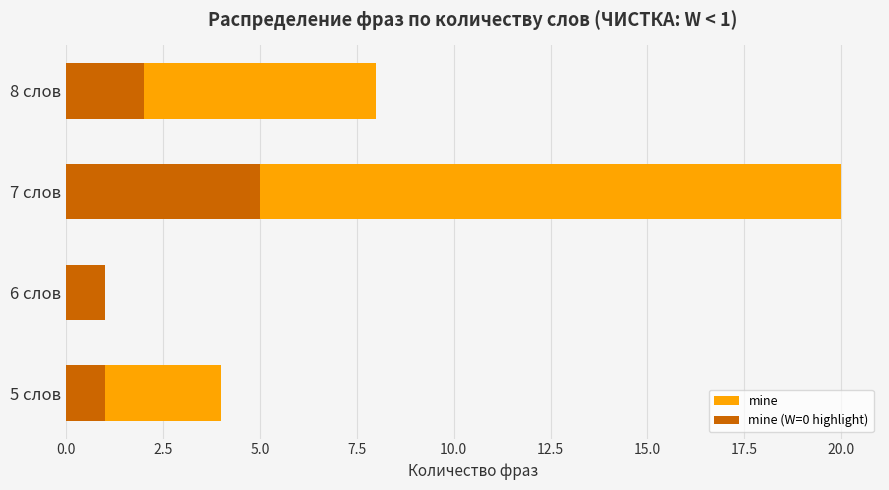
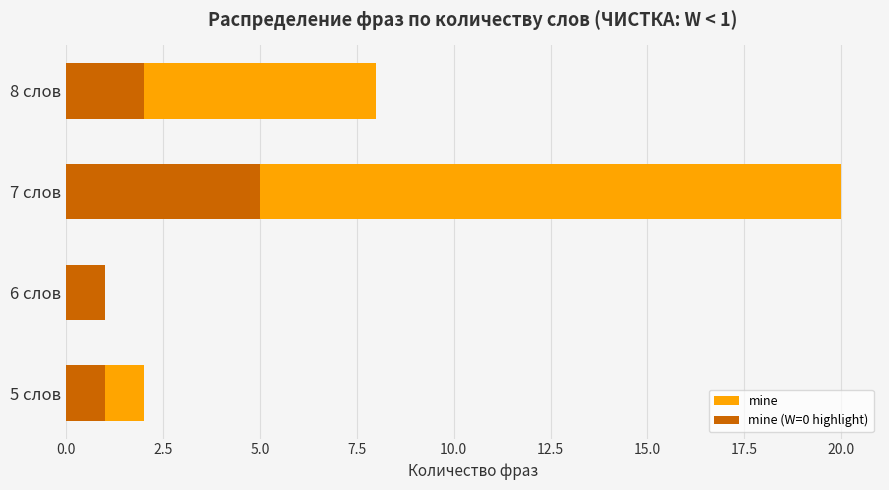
mine, 5 слов: 4 -> 2
